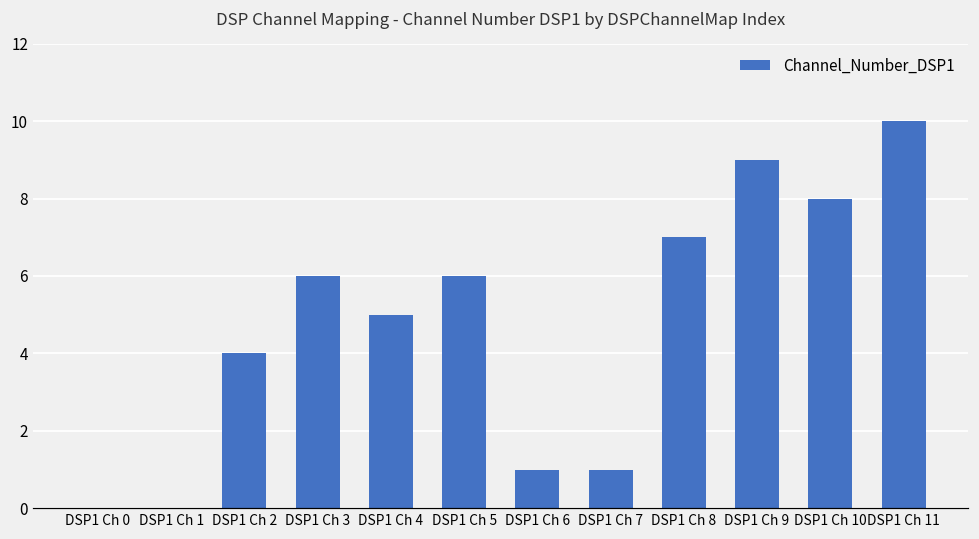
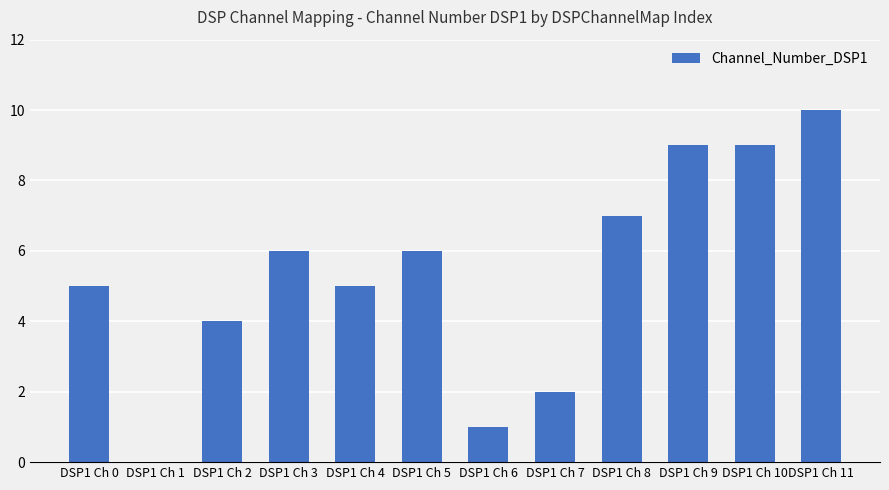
DSP1 Ch 0: 0 -> 5
DSP1 Ch 7: 1 -> 2
DSP1 Ch 10: 8 -> 9
